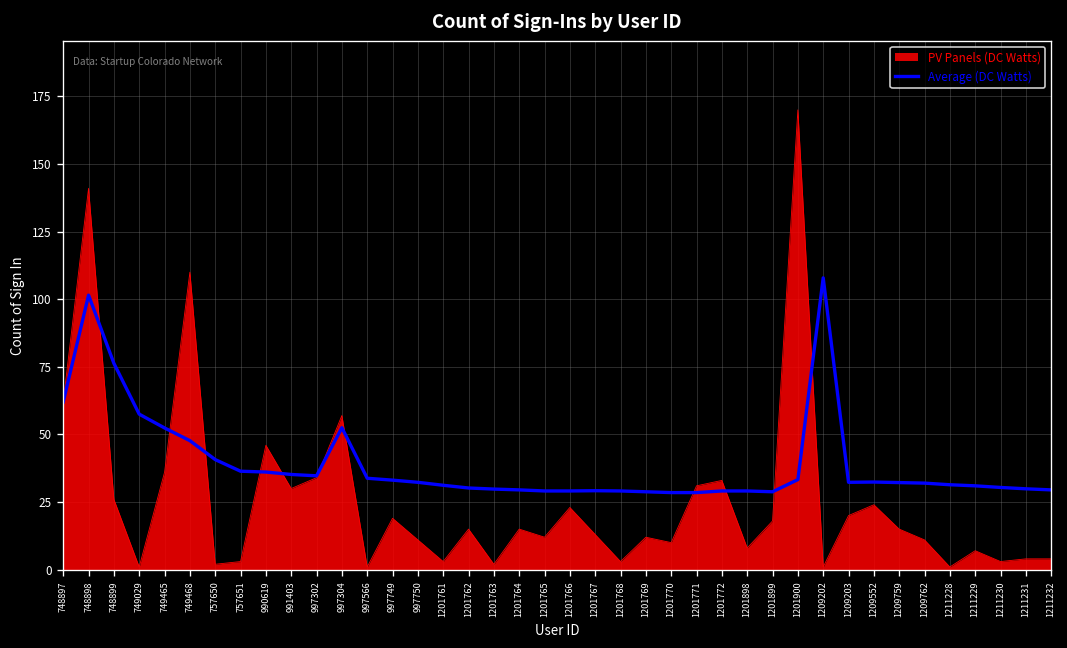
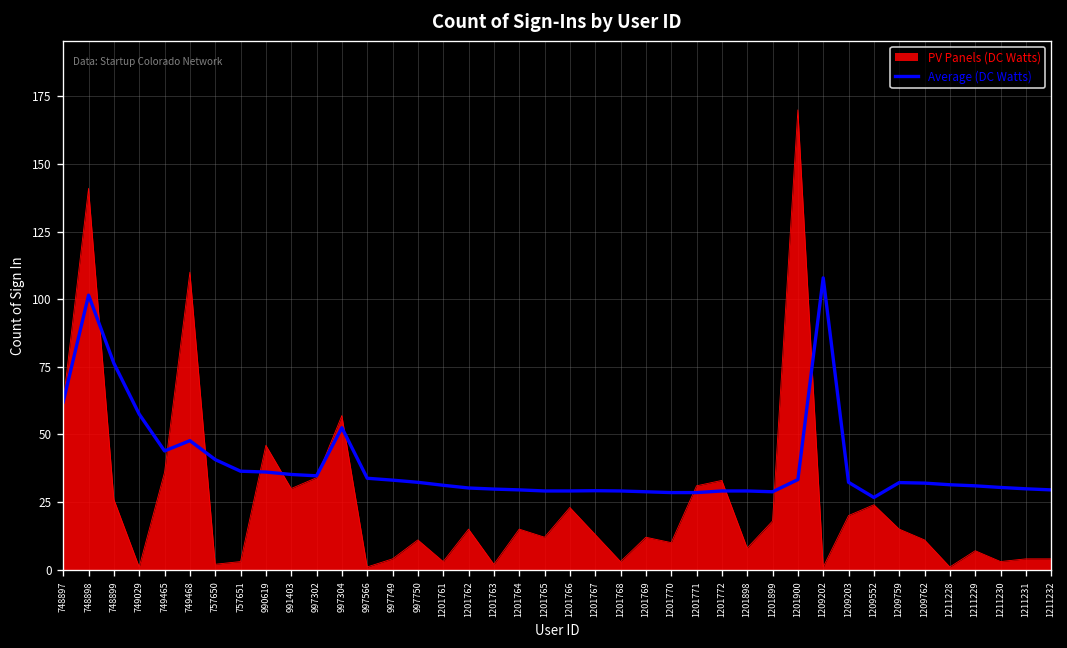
Average (DC Watts), 749465: 52 -> 44
PV Panels (DC Watts), 997749: 19 -> 4
Average (DC Watts), 1209552: 32 -> 27
